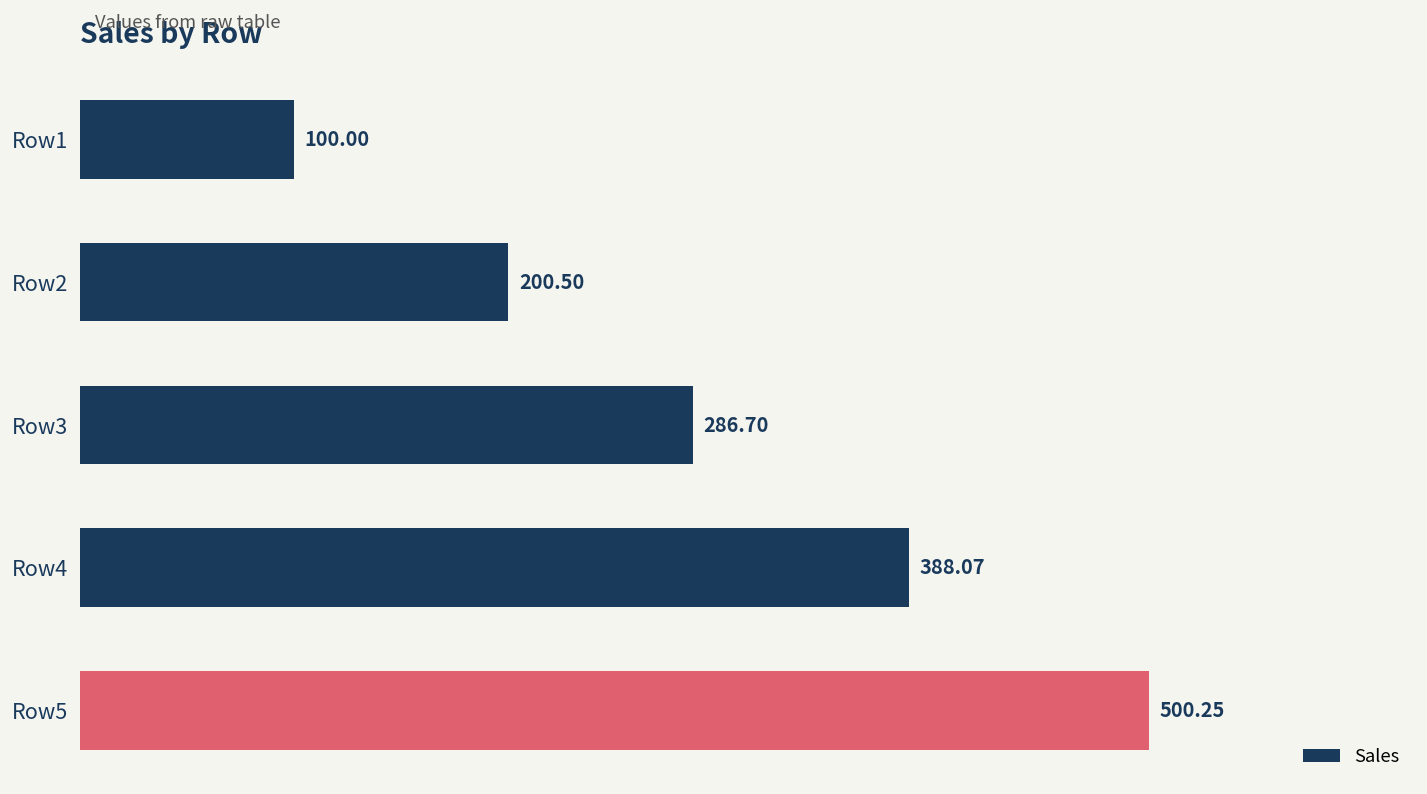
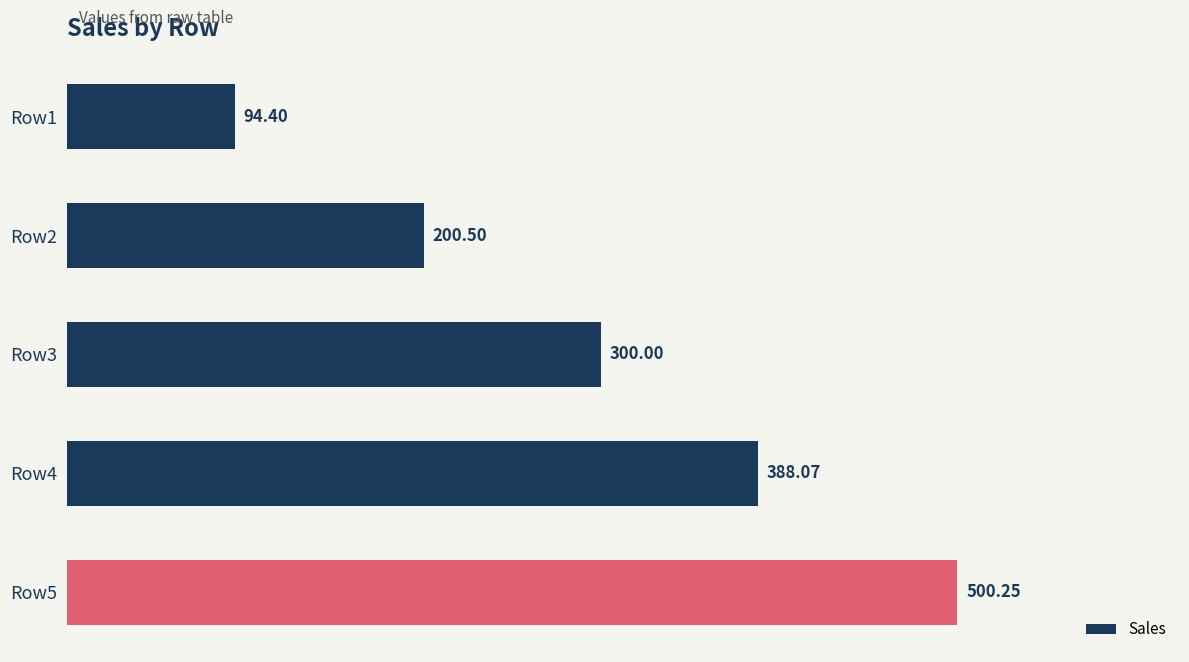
Row1: 100.00 -> 94.40
Row3: 286.70 -> 300.00
